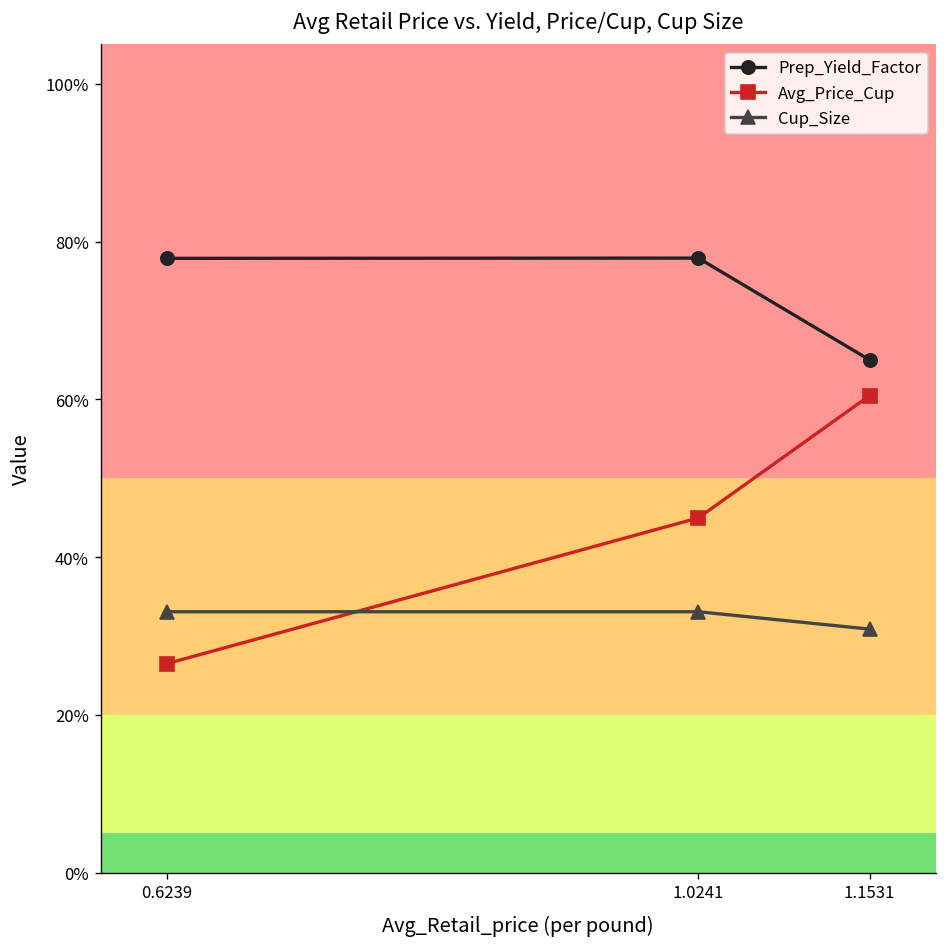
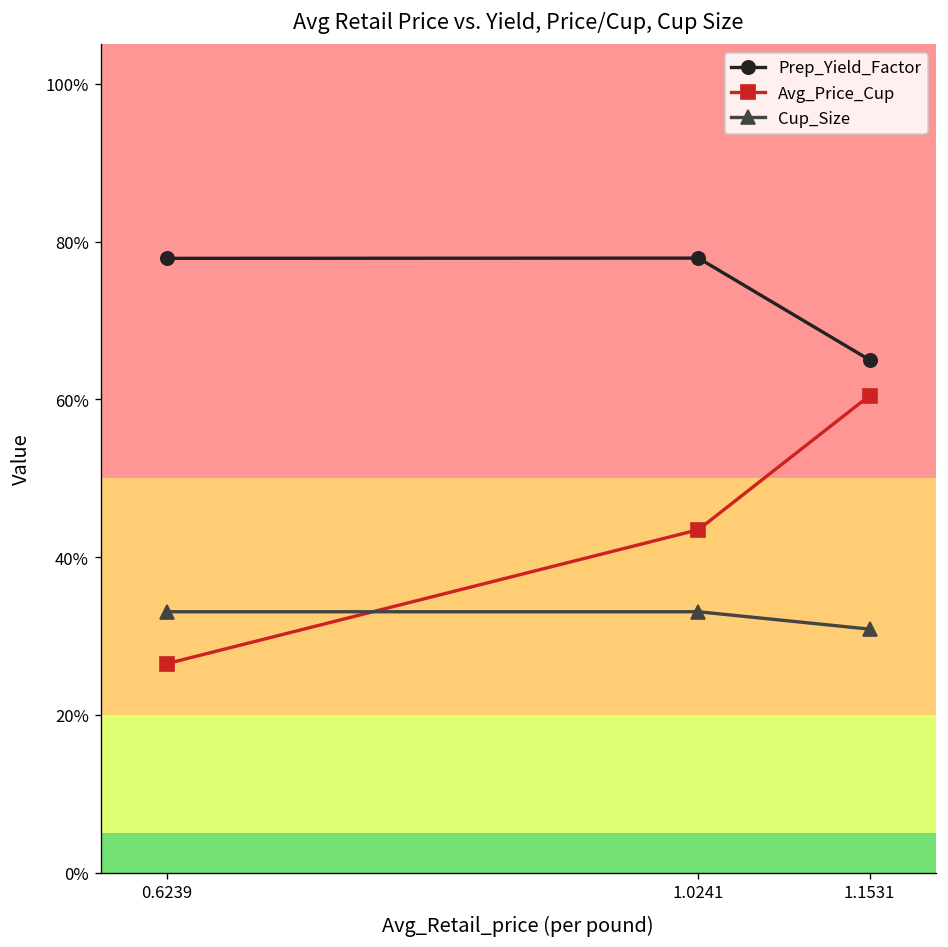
Avg_Price_Cup, 1.0241: 45% -> 43%
